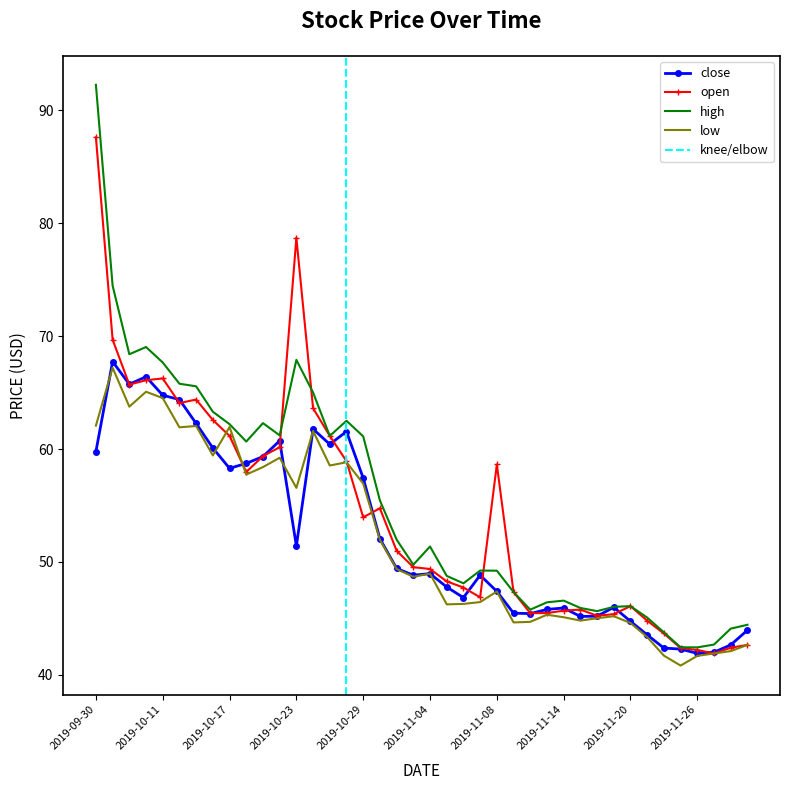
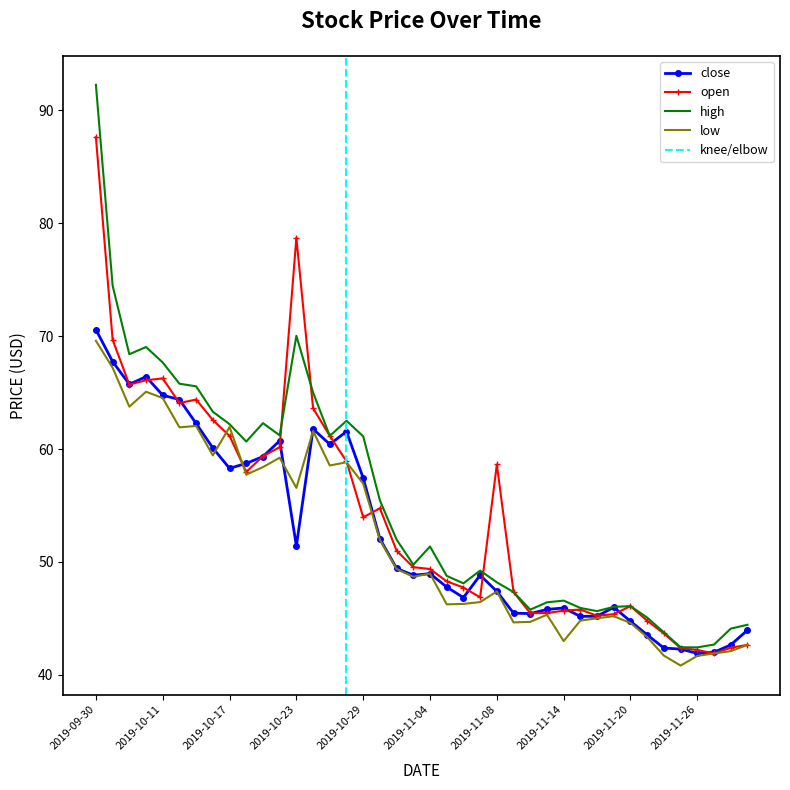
close, 2019-09-30: 59.8 -> 70.6
low, 2019-09-30: 62.1 -> 69.6
high, 2019-10-23: 67.9 -> 70.0
high, 2019-11-08: 49.2 -> 48.2
low, 2019-11-14: 45.1 -> 43.0
